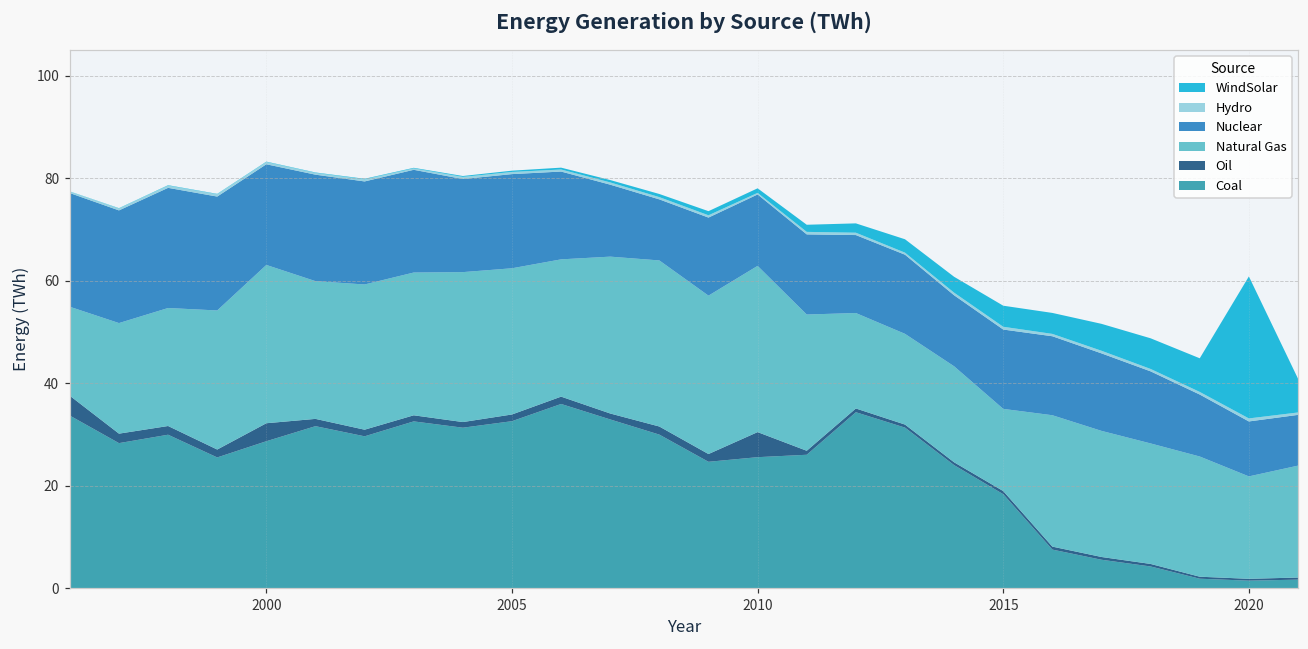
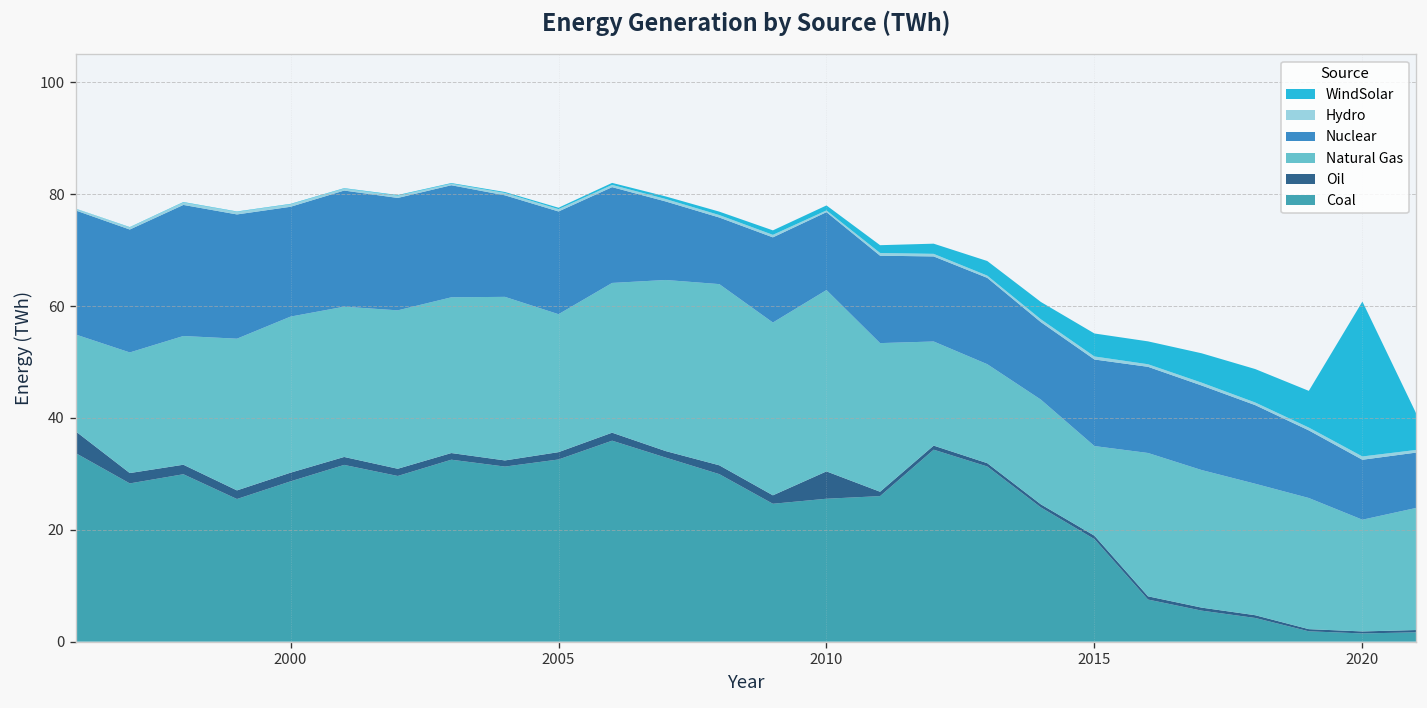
Oil, 2000: 4 -> 2
Natural Gas, 2000: 31 -> 28
Natural Gas, 2005: 29 -> 25
